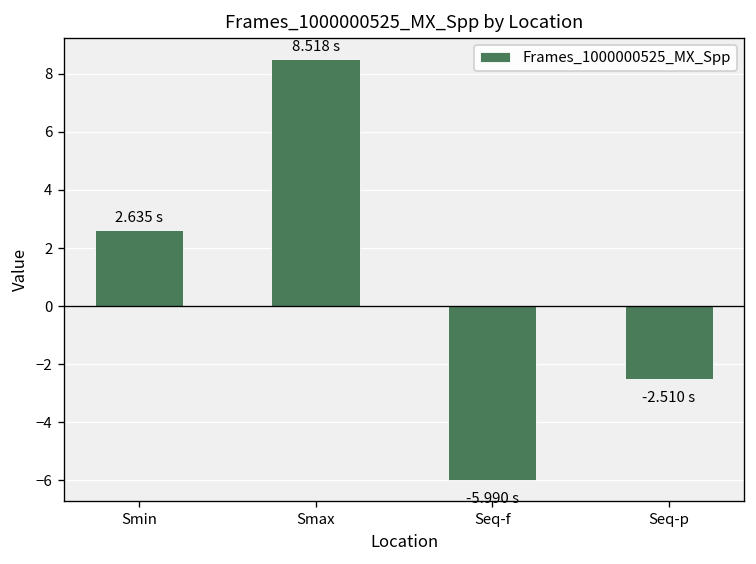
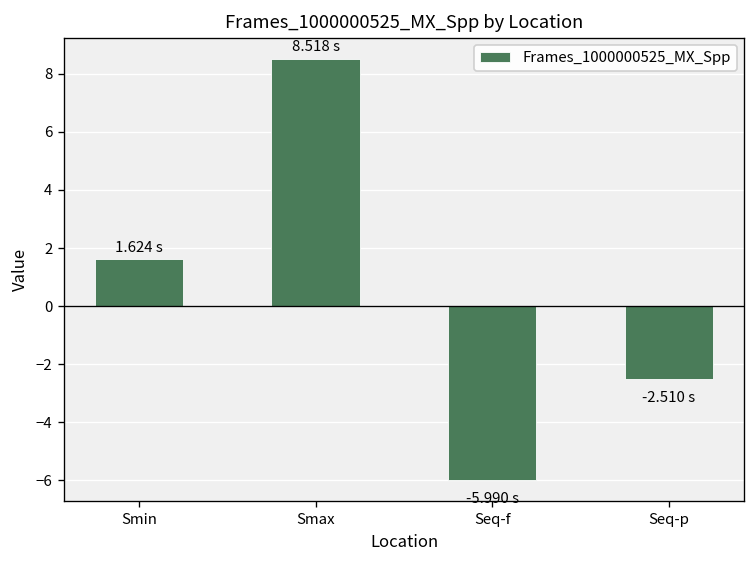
Smin: 2.635 -> 1.624
